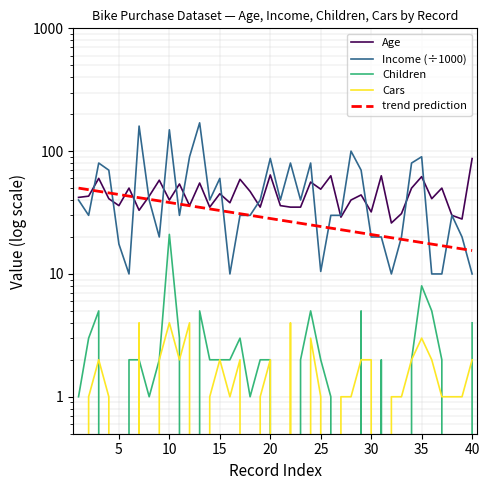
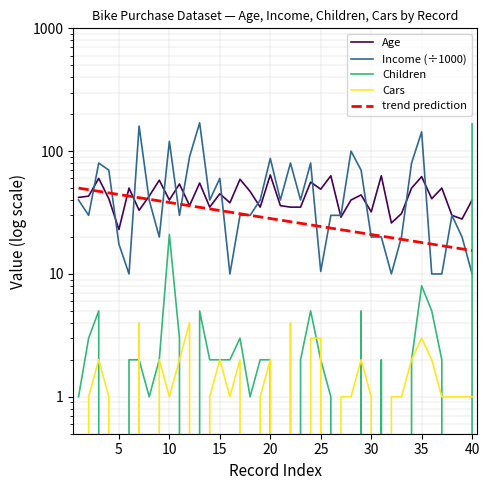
Age, 5: 36 -> 23
Income (÷1000), 10: 150 -> 120
Cars, 10: 4 -> 1
Cars, 25: 1 -> 3
Cars, 30: 2 -> 1
Income (÷1000), 35: 90 -> 140
Age, 40: 90 -> 40
Children, 40: 4 -> 170
Cars, 40: 2 -> 1
